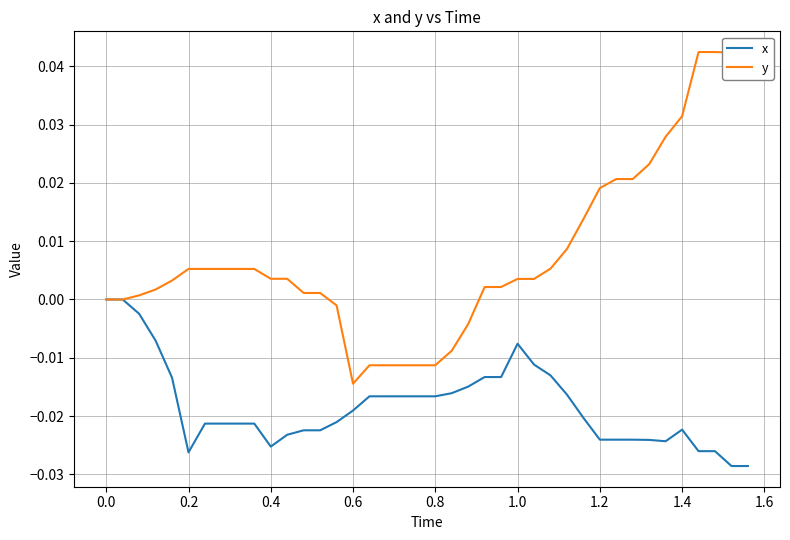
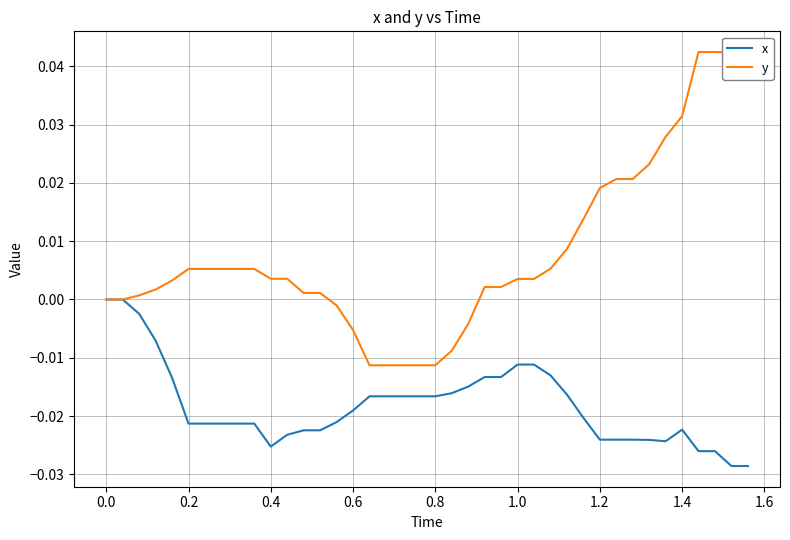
x, 0.2: -0.026 -> -0.021
y, 0.6: -0.014 -> -0.005
x, 1.0: -0.008 -> -0.011
